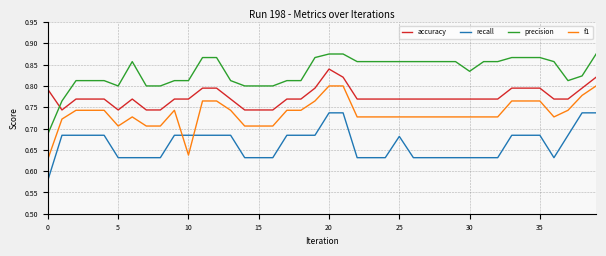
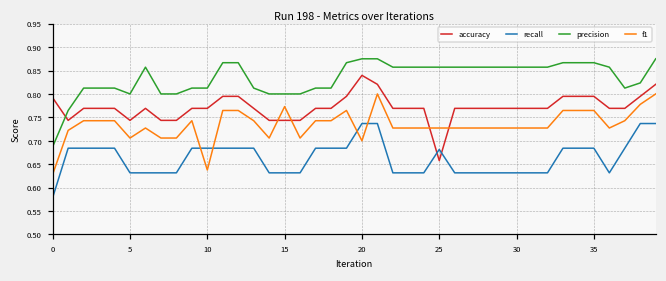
f1, 15: 0.71 -> 0.77
f1, 20: 0.8 -> 0.7
accuracy, 25: 0.77 -> 0.66
precision, 30: 0.83 -> 0.86
